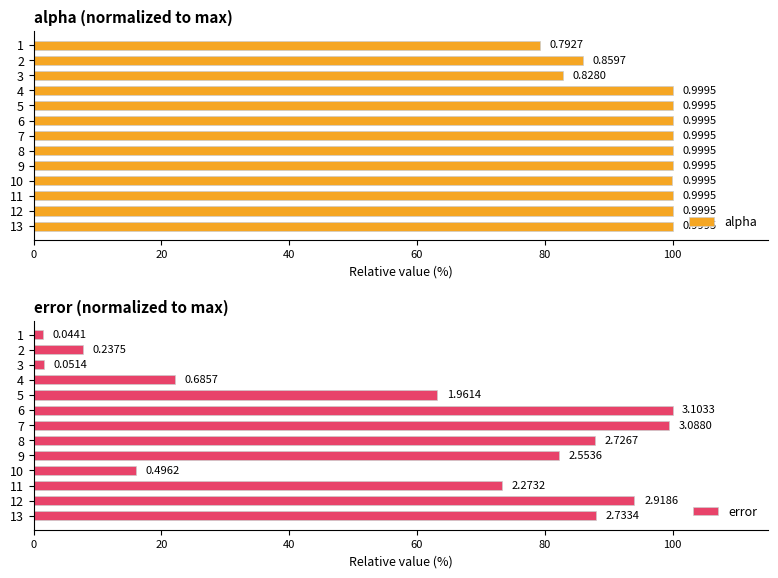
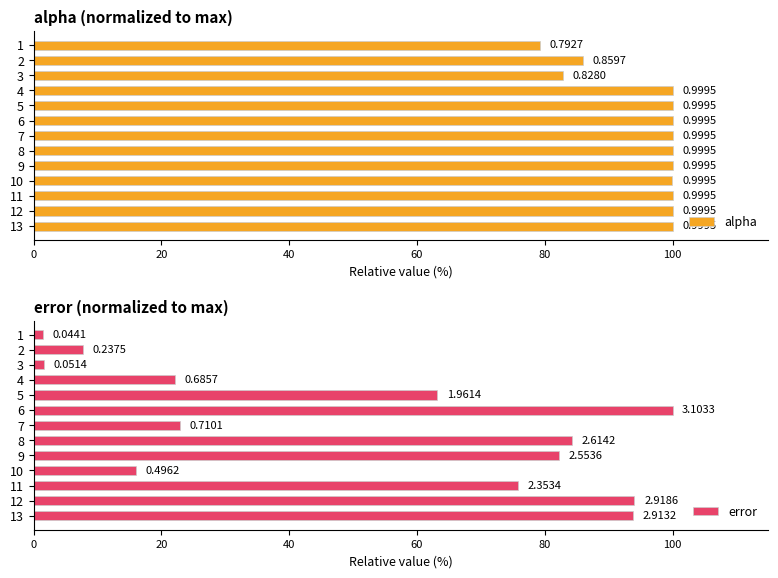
error (normalized to max), 7: 3.0880 -> 0.7101
error (normalized to max), 8: 2.7267 -> 2.6142
error (normalized to max), 11: 2.2732 -> 2.3534
error (normalized to max), 13: 2.7334 -> 2.9132
